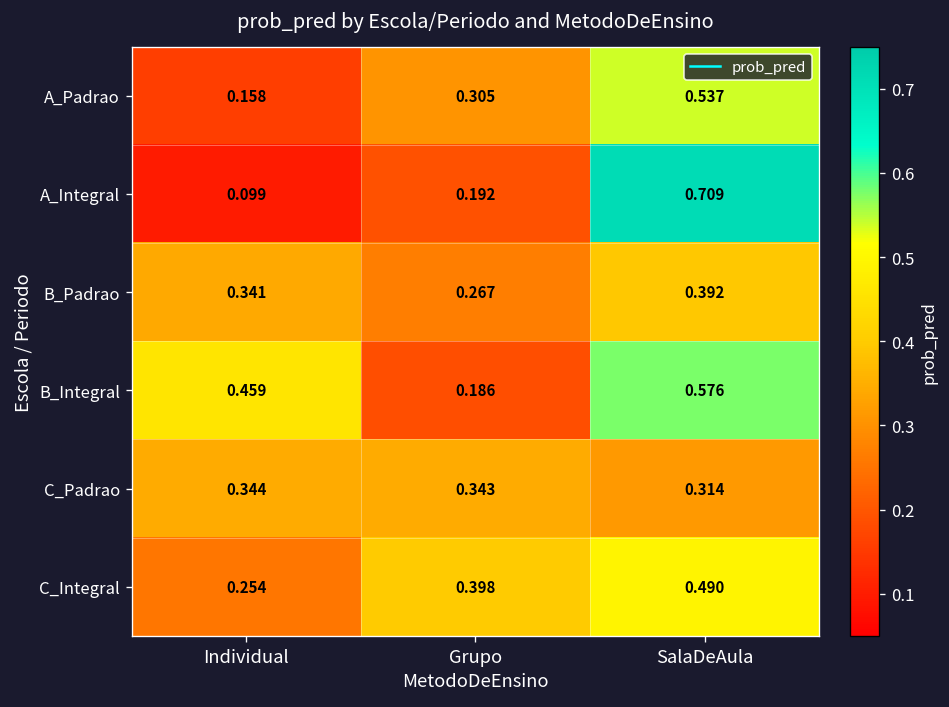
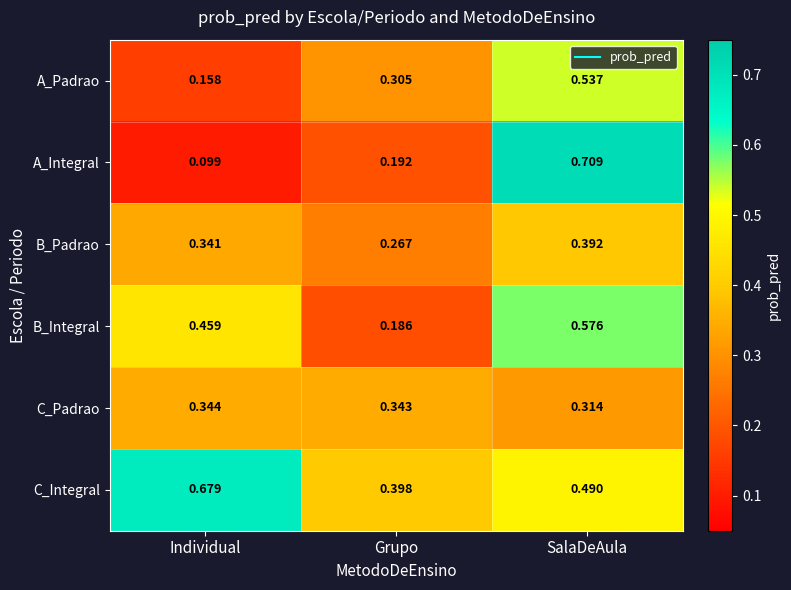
C_Integral, Individual: 0.254 -> 0.679
